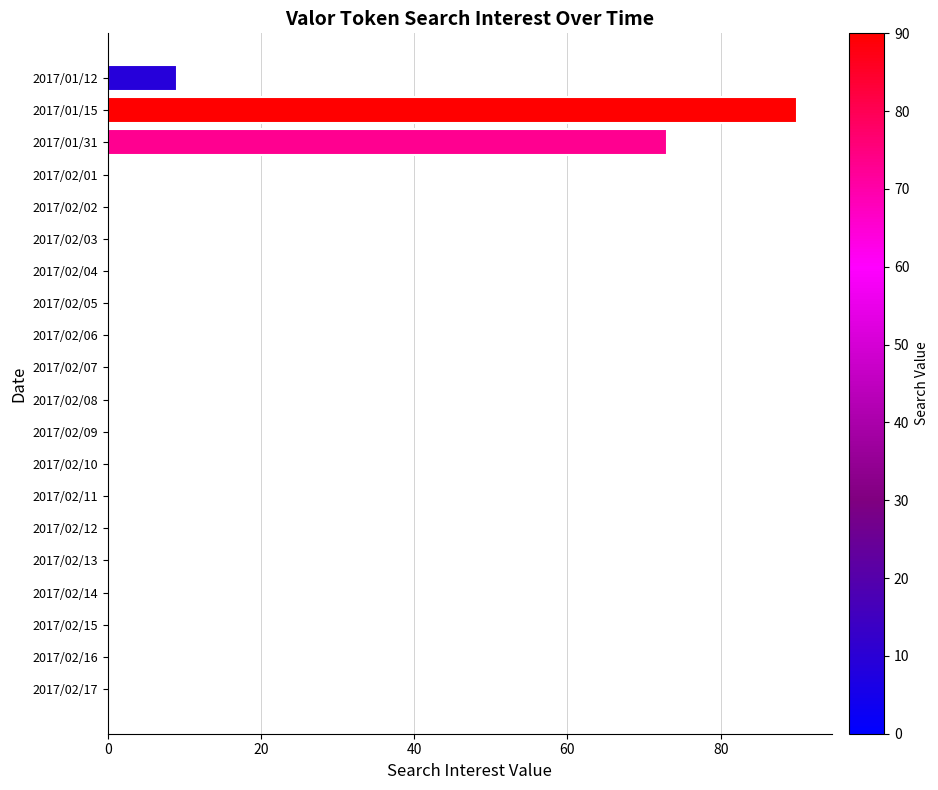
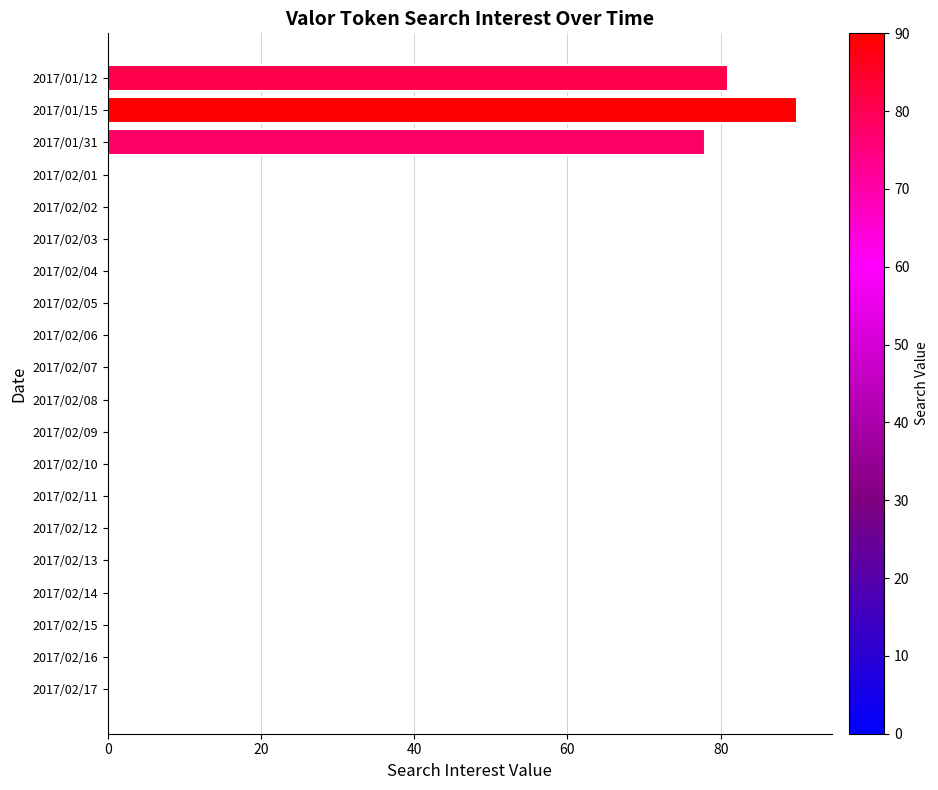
2017/01/12: 9 -> 81
2017/01/31: 73 -> 78
